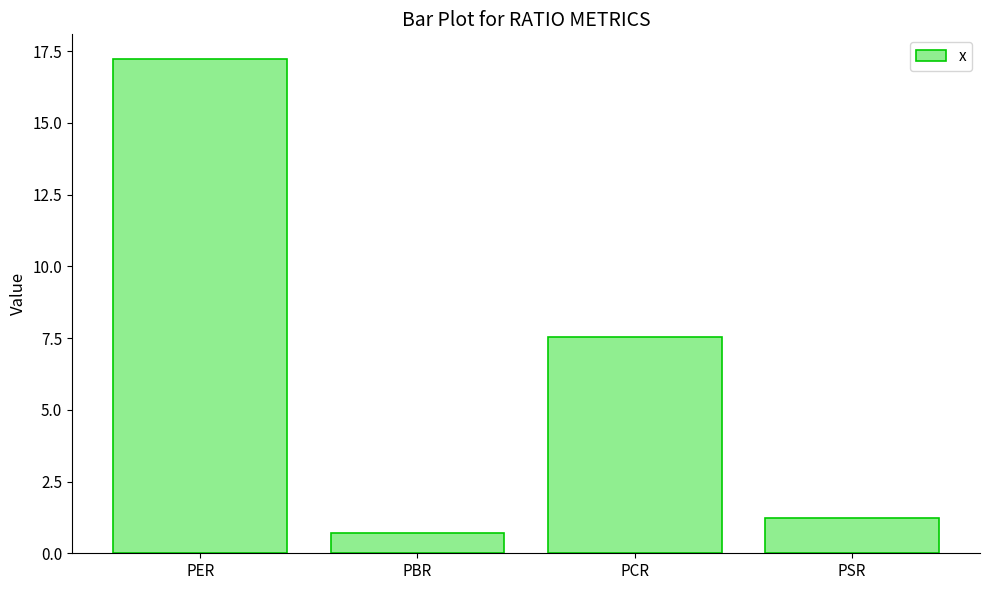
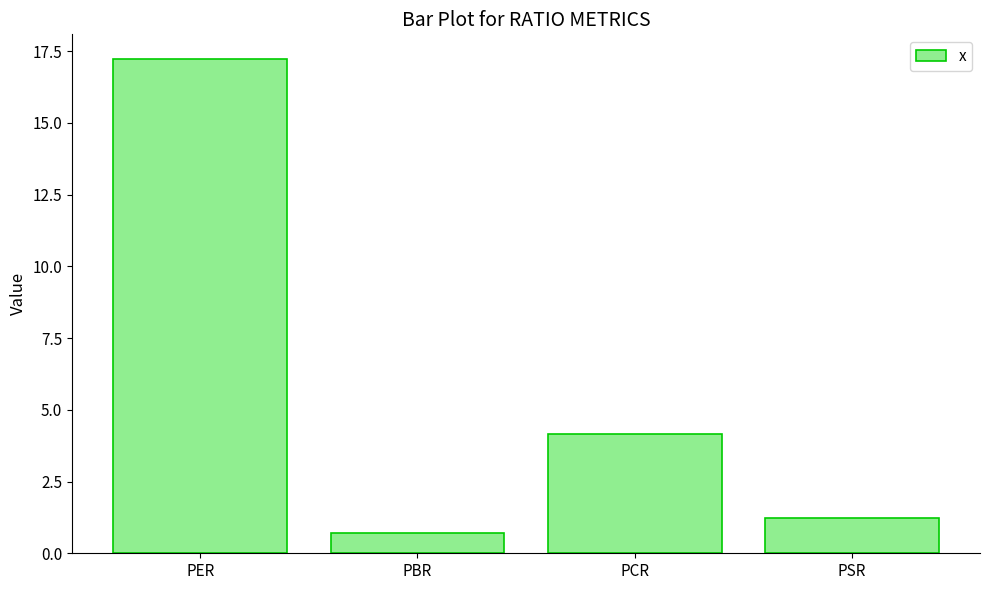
PCR: 7.6 -> 4.2
